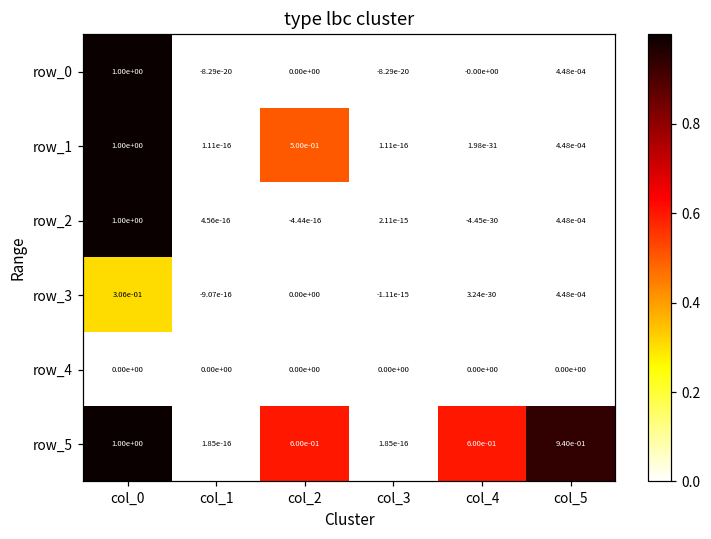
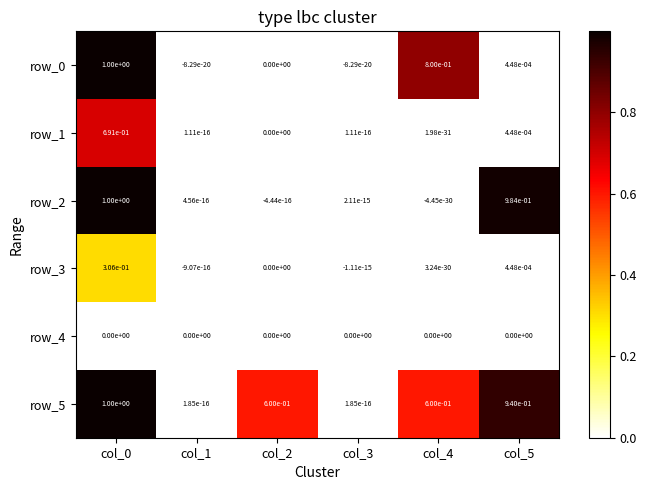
row_0, col_4: -0.00e+00 -> 8.00e-01
row_1, col_0: 1.00e+00 -> 6.91e-01
row_1, col_2: 5.00e-01 -> 0.00e+00
row_2, col_5: 4.48e-04 -> 9.84e-01
